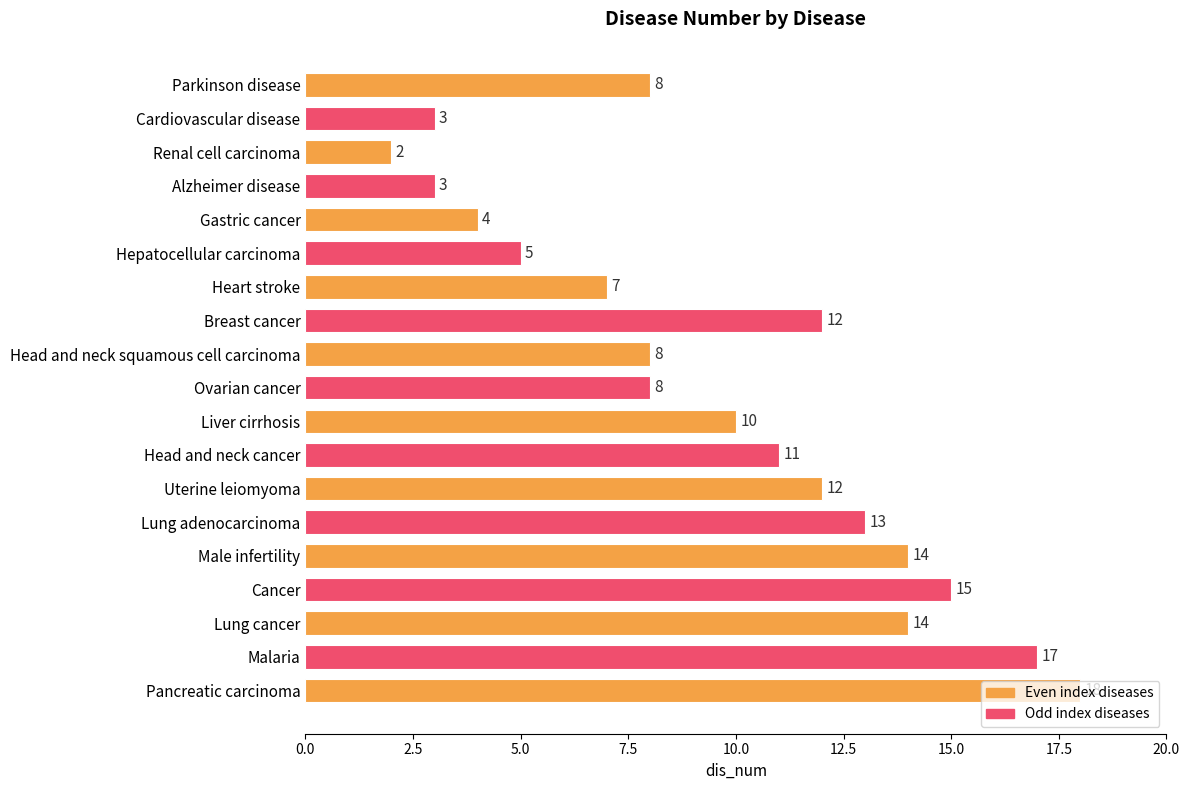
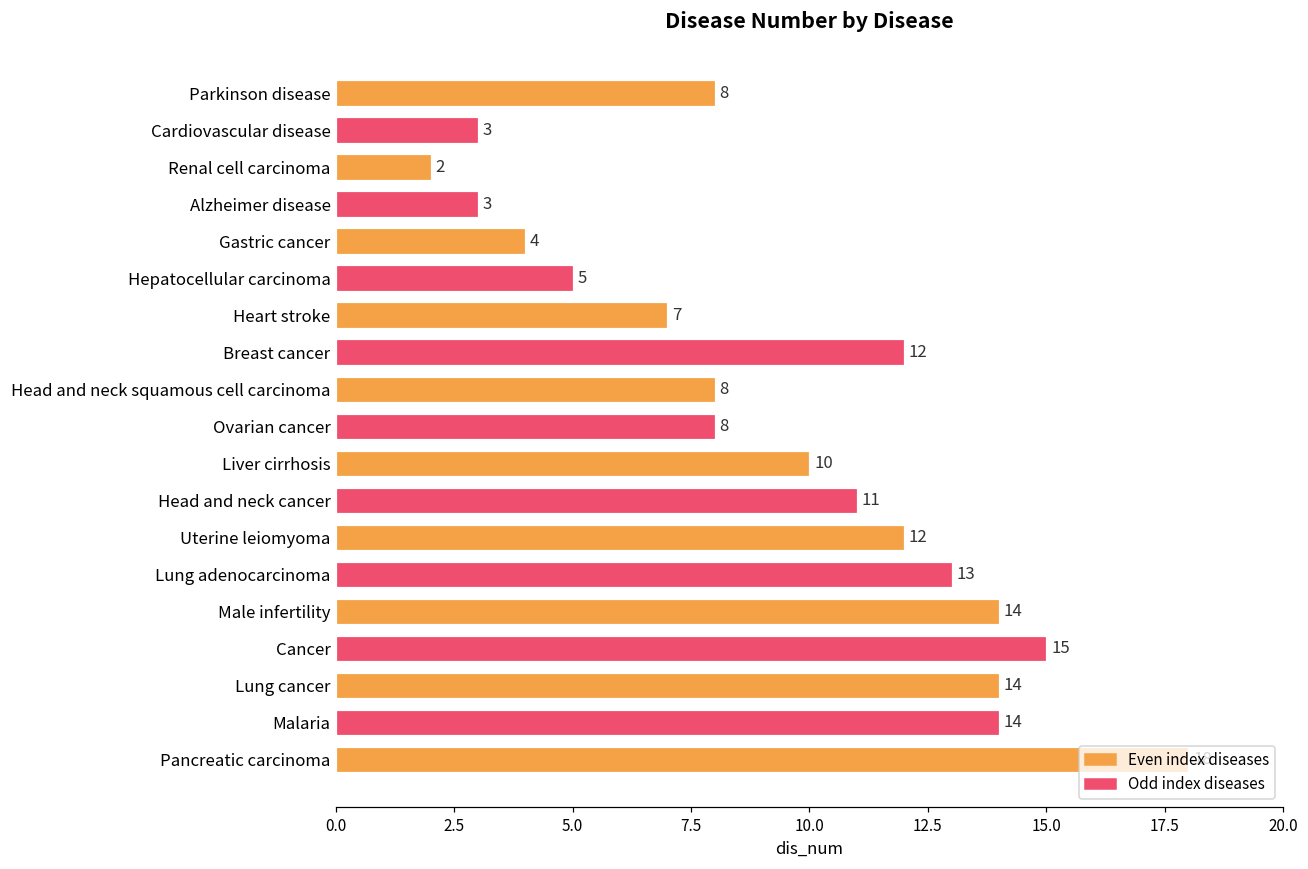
Malaria: 17 -> 14
